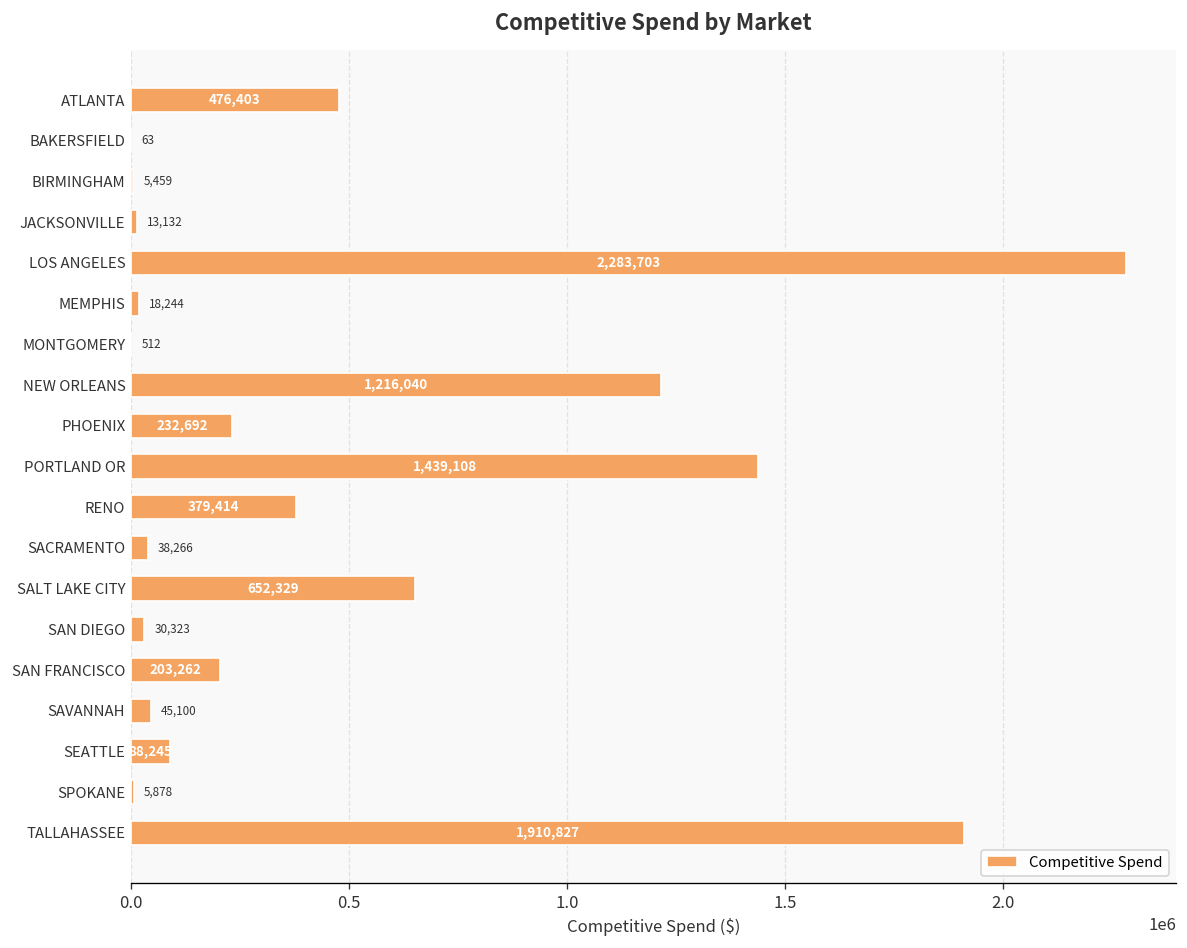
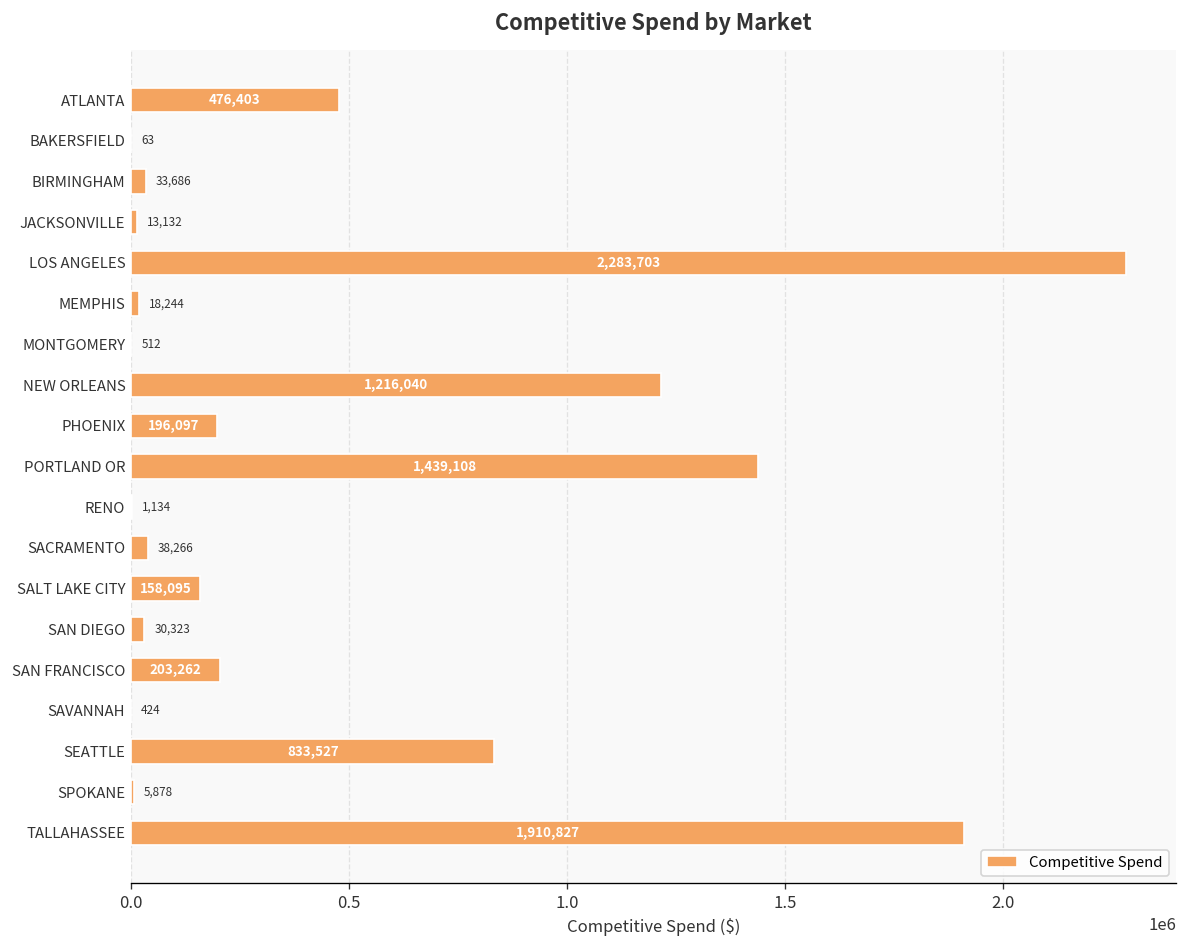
BIRMINGHAM: 5,459 -> 33,686
PHOENIX: 232,692 -> 196,097
RENO: 379,414 -> 1,134
SALT LAKE CITY: 652,329 -> 158,095
SAVANNAH: 45,100 -> 424
SEATTLE: 88,245 -> 833,527
